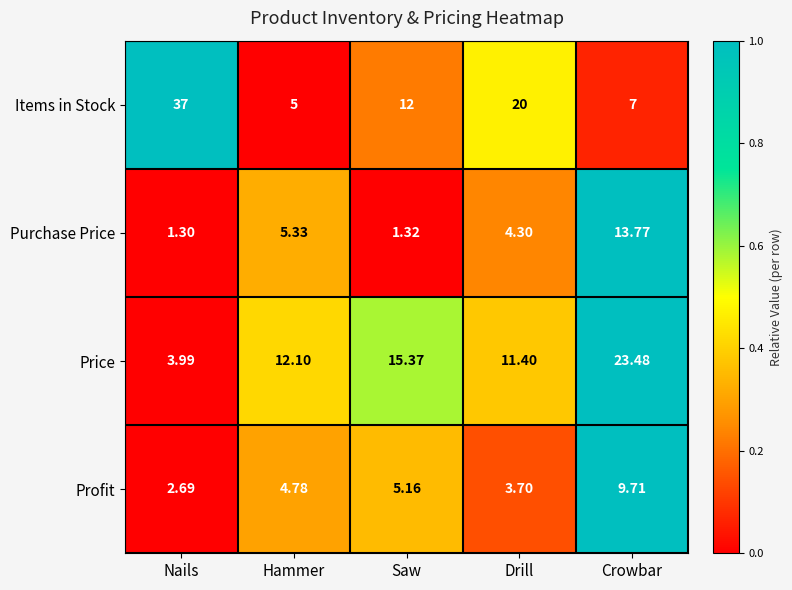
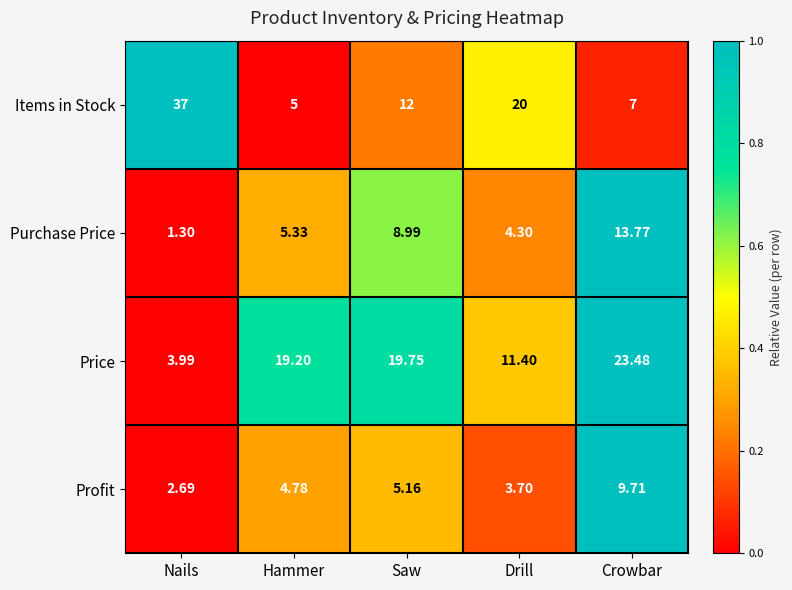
Purchase Price, Saw: 1.32 -> 8.99
Price, Hammer: 12.10 -> 19.20
Price, Saw: 15.37 -> 19.75
